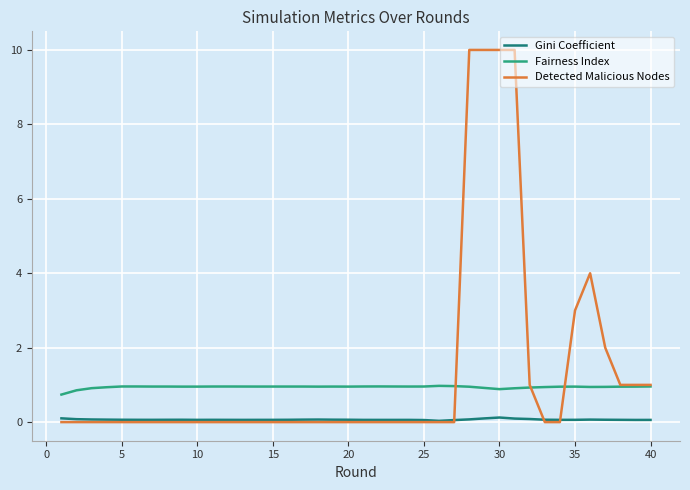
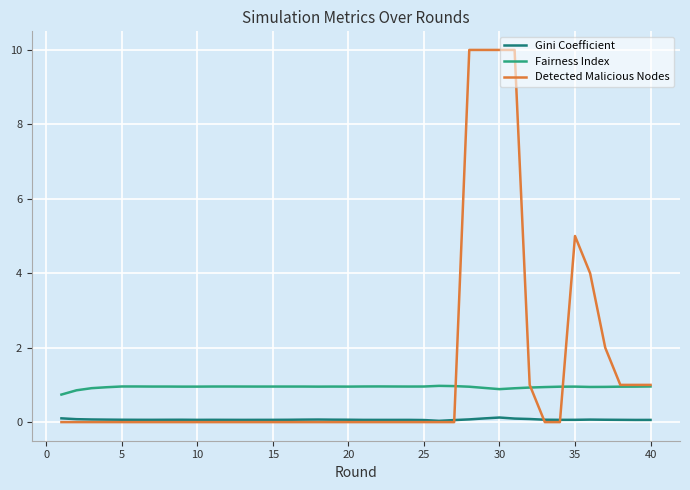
Detected Malicious Nodes, 35: 3 -> 5
